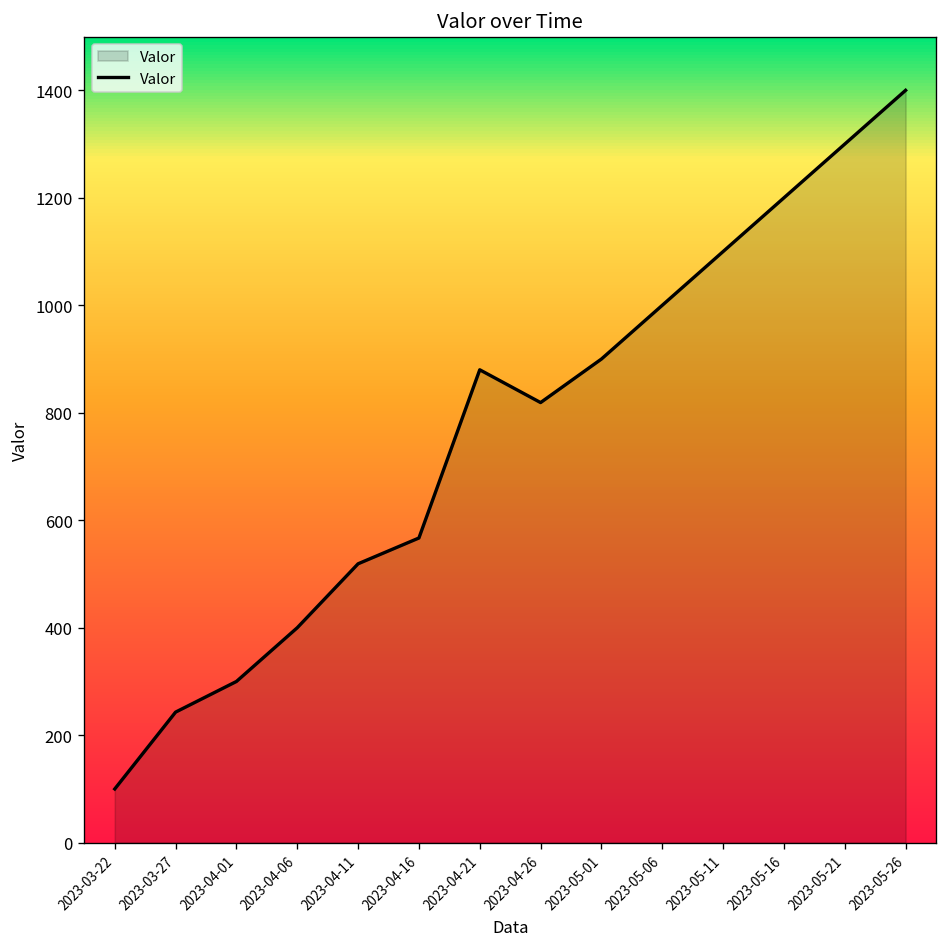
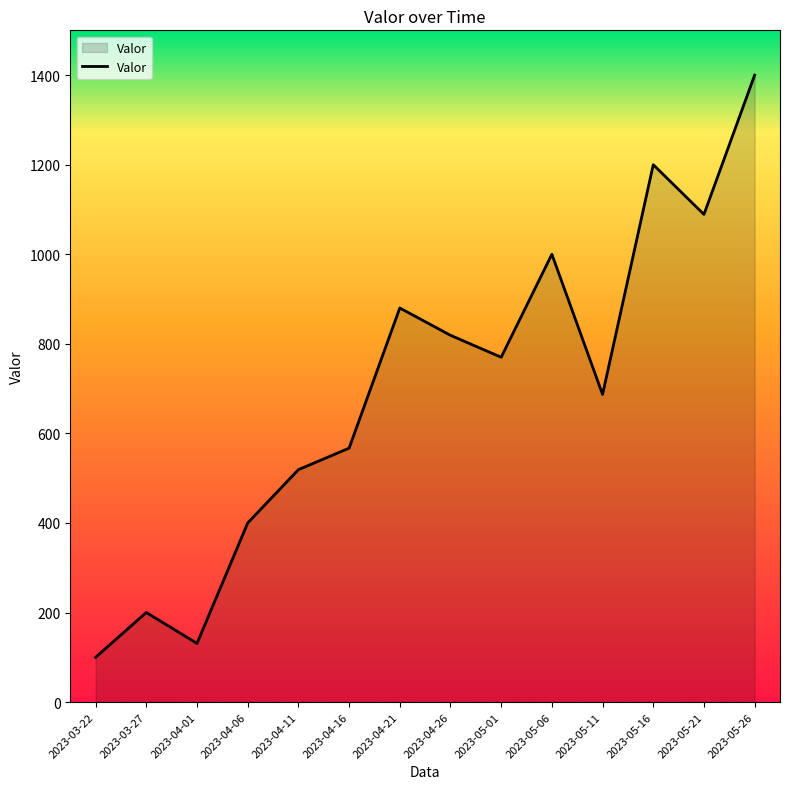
2023-03-27: 240 -> 200
2023-04-01: 300 -> 130
2023-05-01: 900 -> 770
2023-05-11: 1100 -> 690
2023-05-21: 1300 -> 1090
